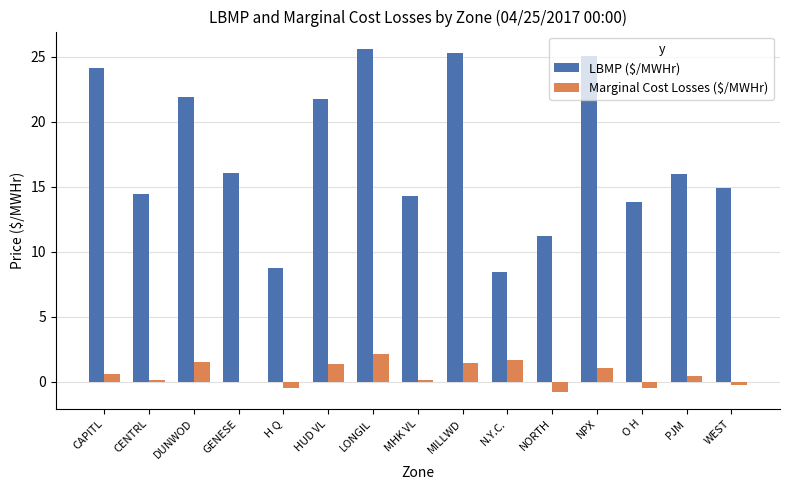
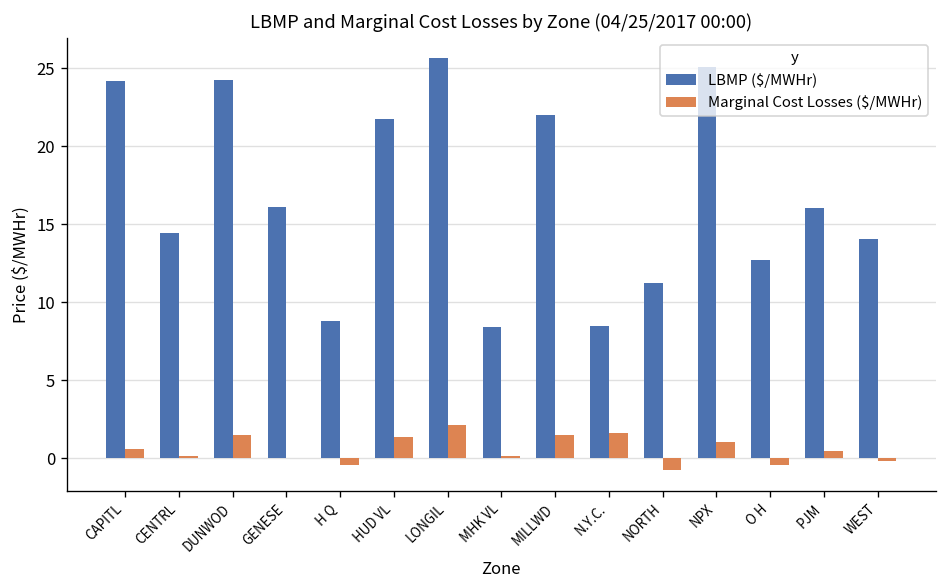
LBMP ($/MWHr), DUNWOD: 22.0 -> 24.3
LBMP ($/MWHr), MHK VL: 14.3 -> 8.4
LBMP ($/MWHr), MILLWD: 25.3 -> 22.0
LBMP ($/MWHr), O H: 13.9 -> 12.7
LBMP ($/MWHr), WEST: 14.9 -> 14.1
